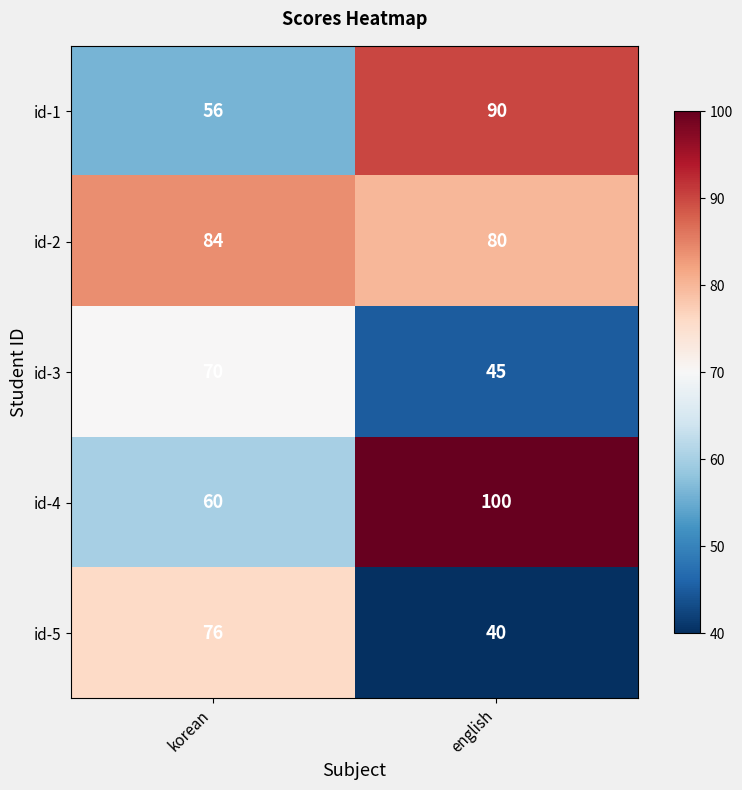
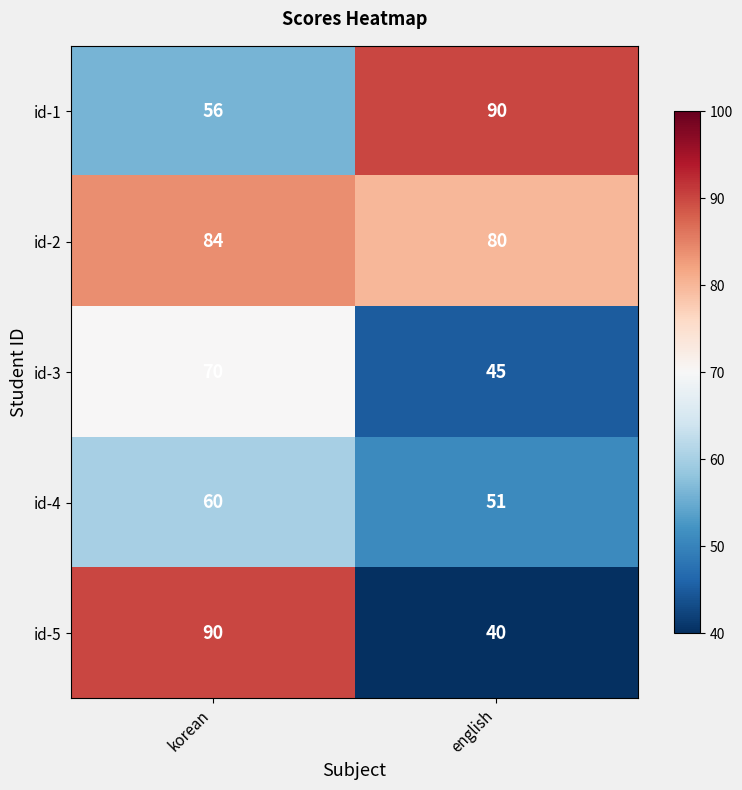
id-4, english: 100 -> 51
id-5, korean: 76 -> 90
